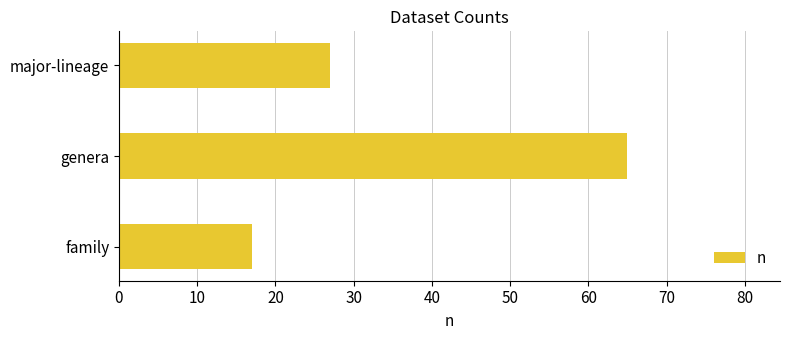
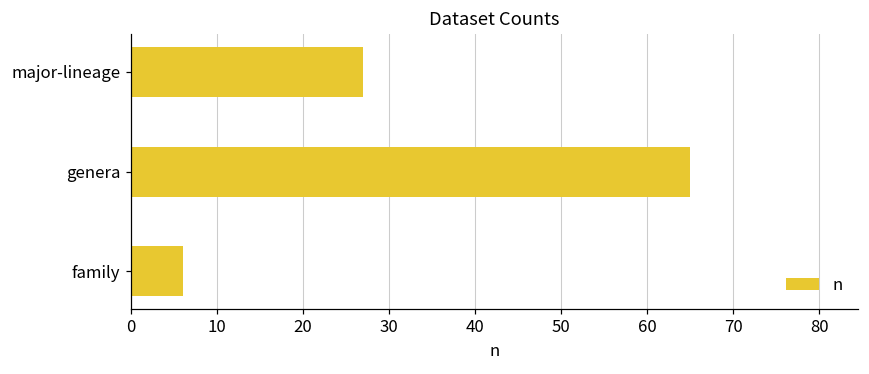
family: 17 -> 6
